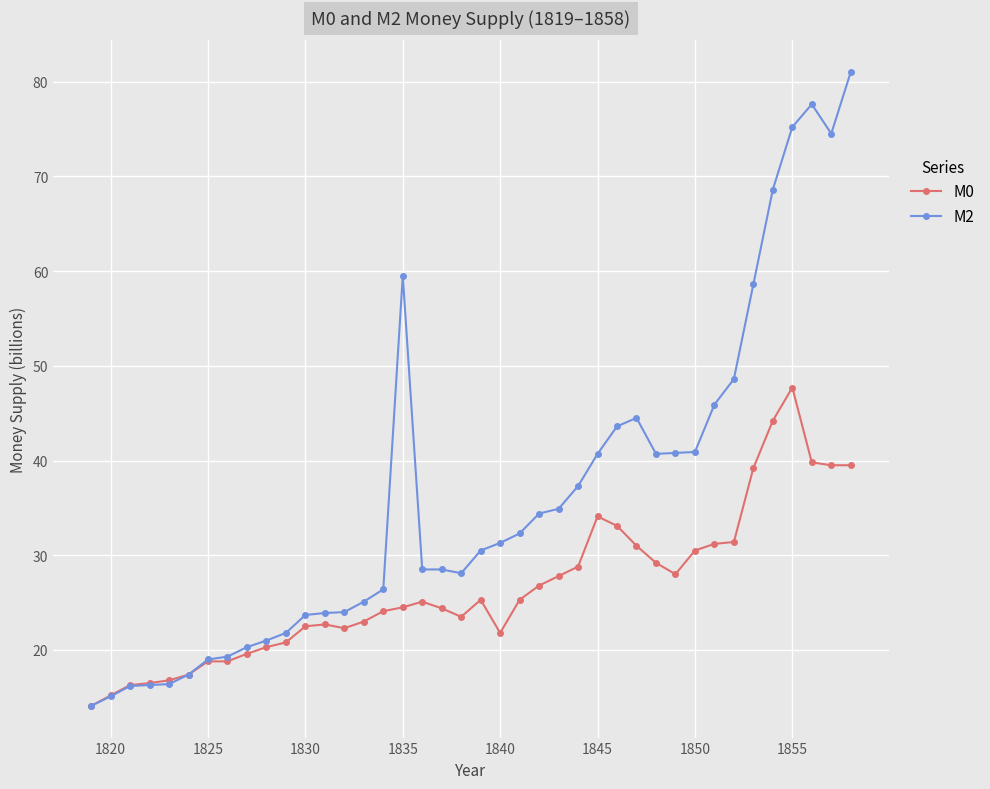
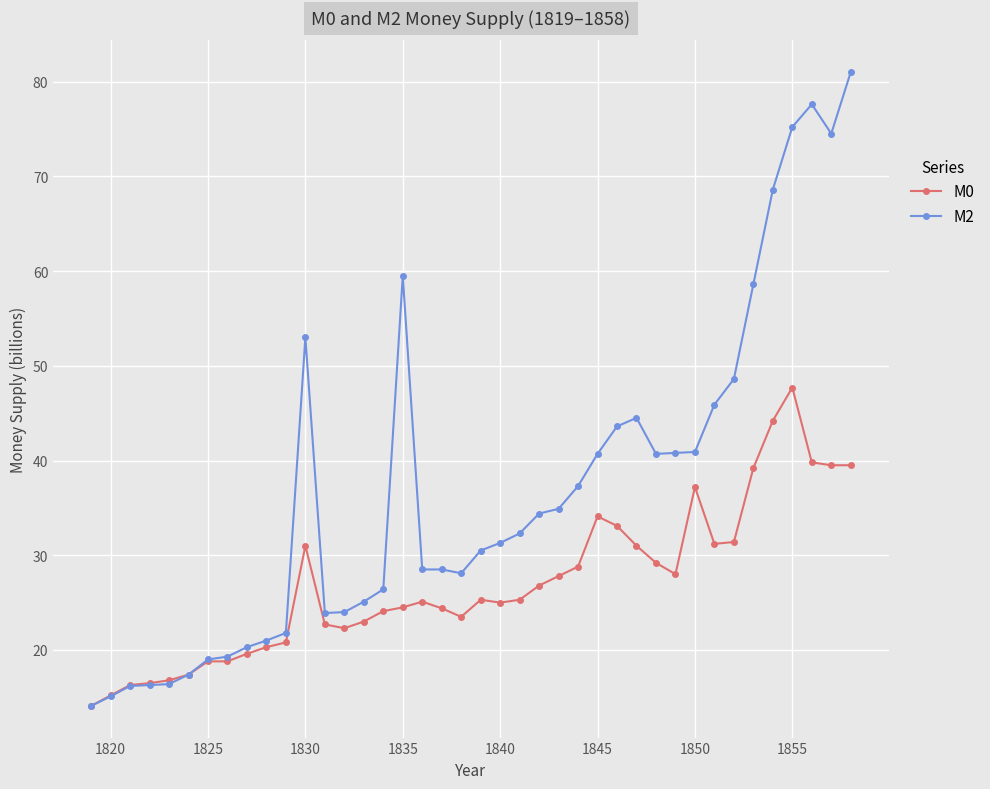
M0, 1830: 23 -> 31
M2, 1830: 24 -> 53
M0, 1840: 22 -> 25
M0, 1850: 31 -> 37
